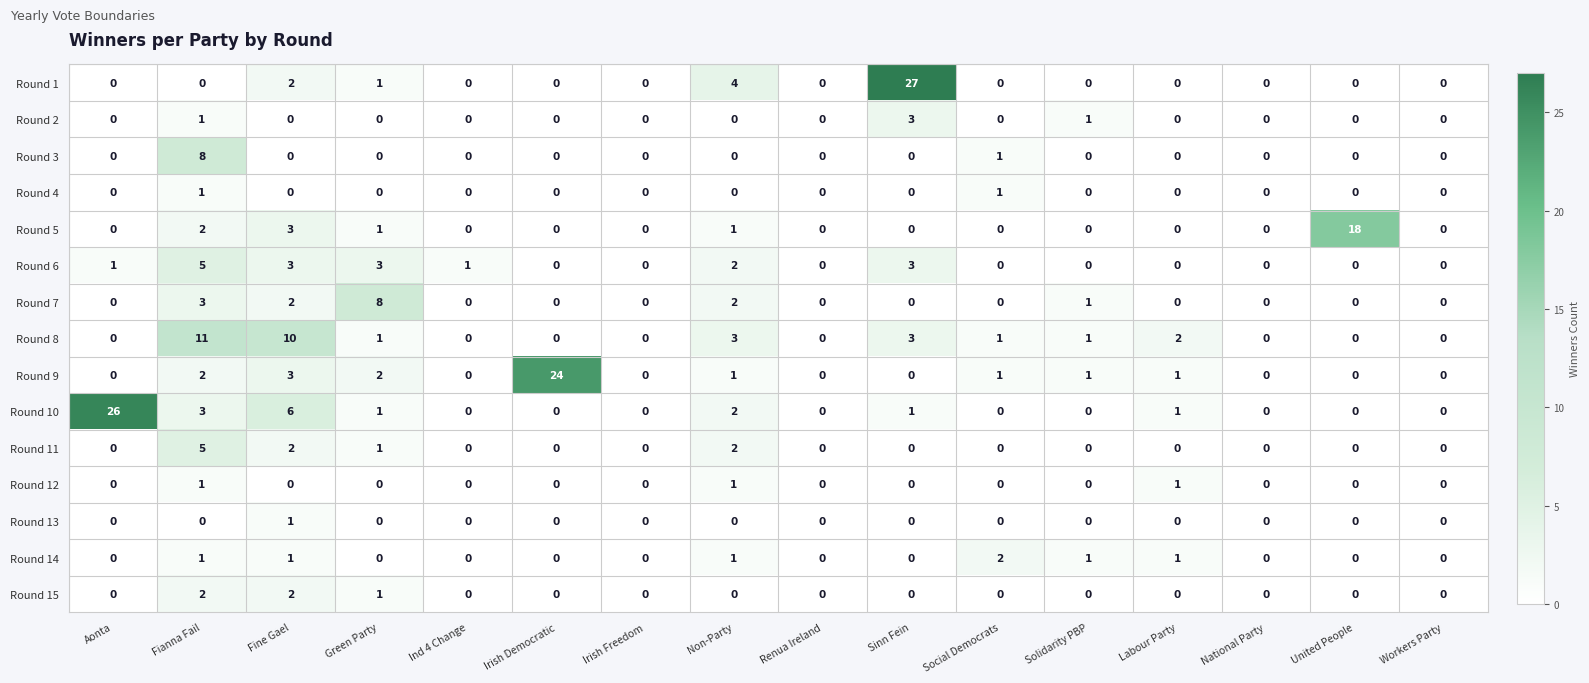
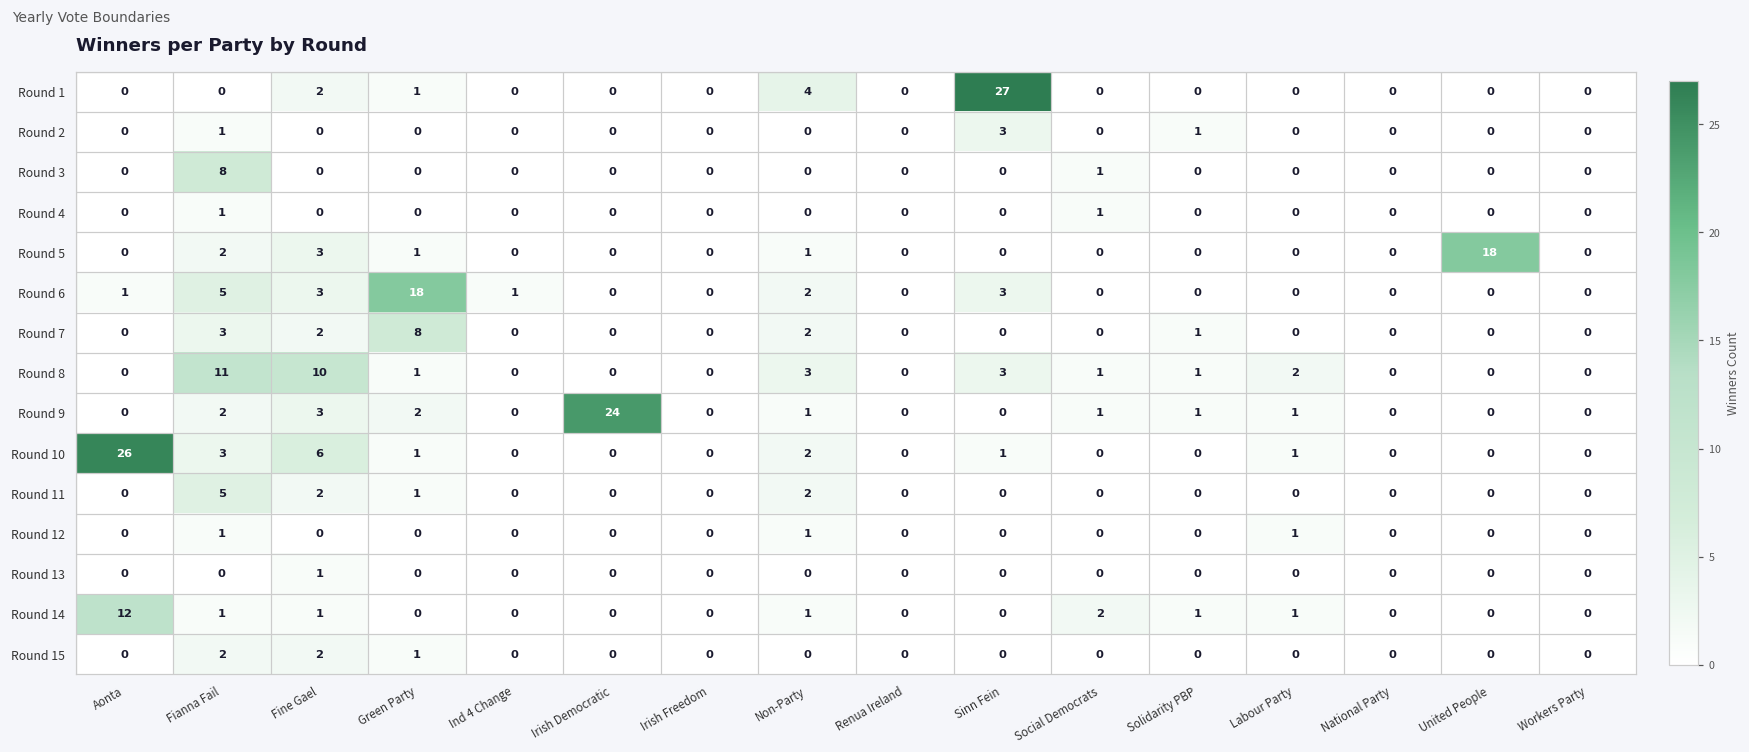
Round 6, Green Party: 3 -> 18
Round 14, Aonta: 0 -> 12
